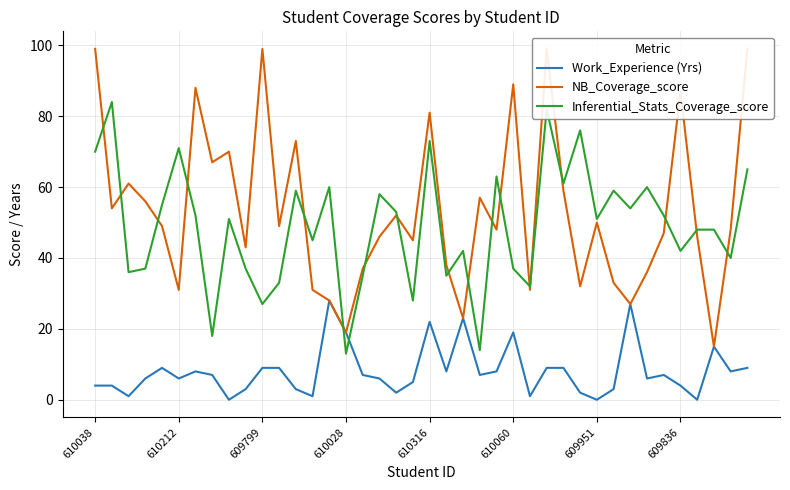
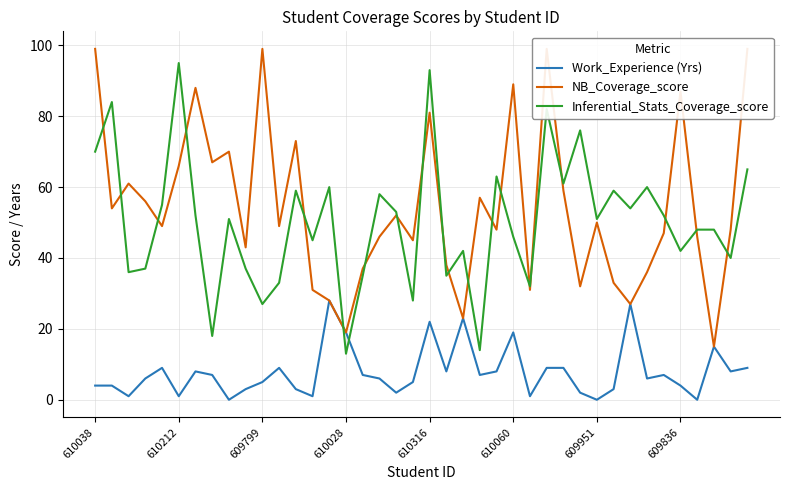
Work_Experience (Yrs), 610212: 6 -> 1
NB_Coverage_score, 610212: 31 -> 66
Inferential_Stats_Coverage_score, 610212: 71 -> 95
Work_Experience (Yrs), 609799: 9 -> 5
Inferential_Stats_Coverage_score, 610316: 73 -> 93
Inferential_Stats_Coverage_score, 610060: 37 -> 46
